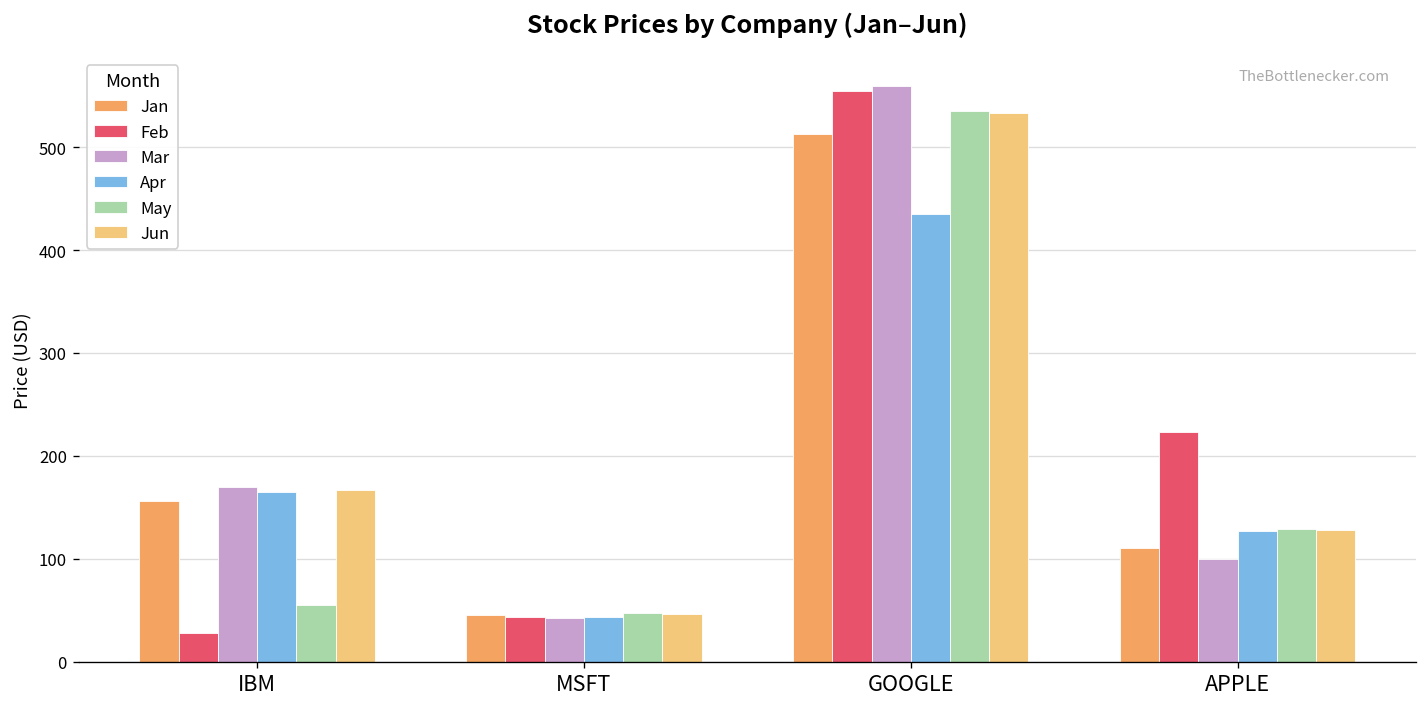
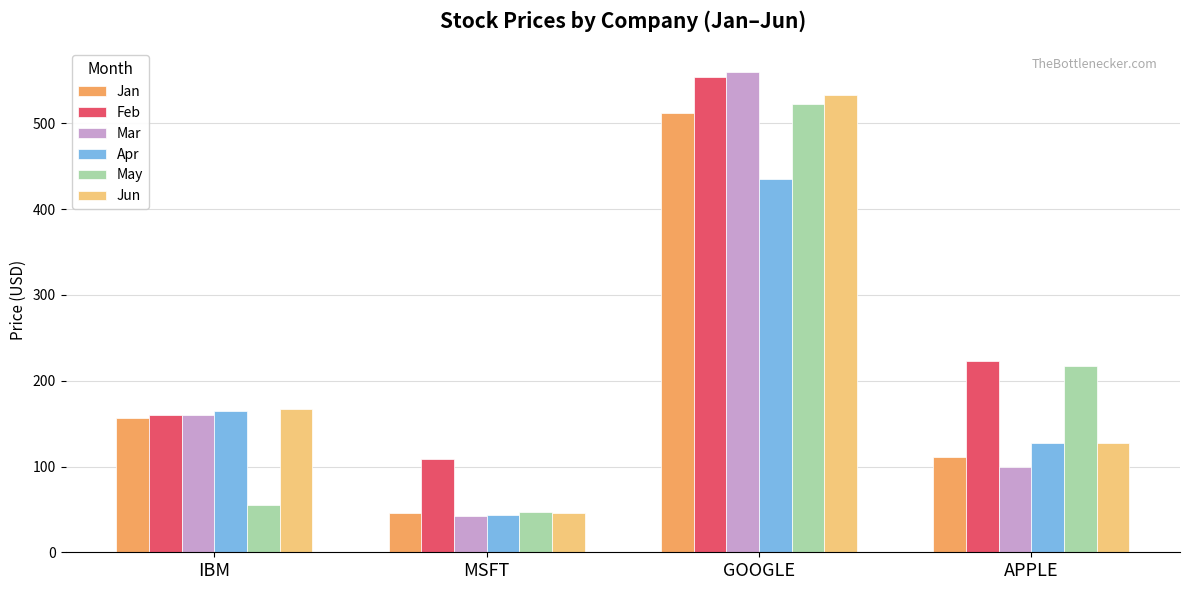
Feb, IBM: 30 -> 160
Mar, IBM: 170 -> 160
Feb, MSFT: 40 -> 110
May, GOOGLE: 540 -> 520
May, APPLE: 130 -> 220
